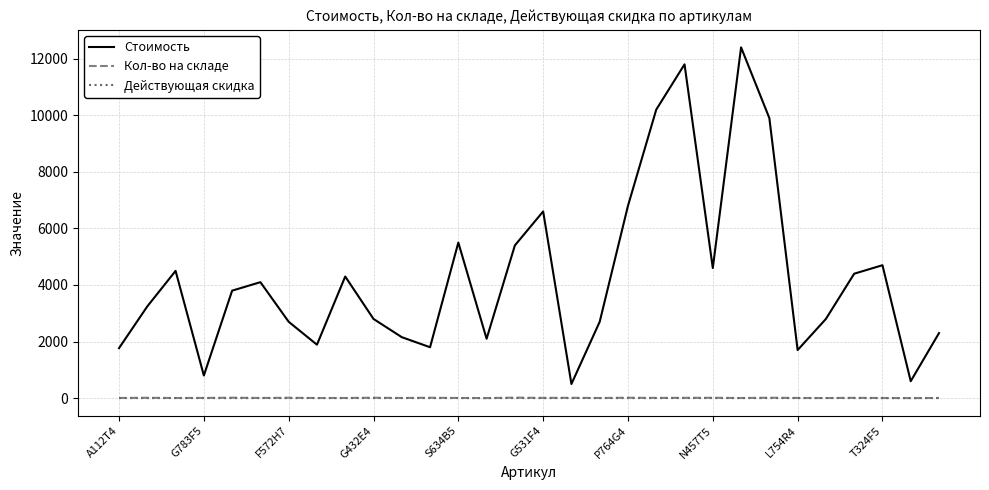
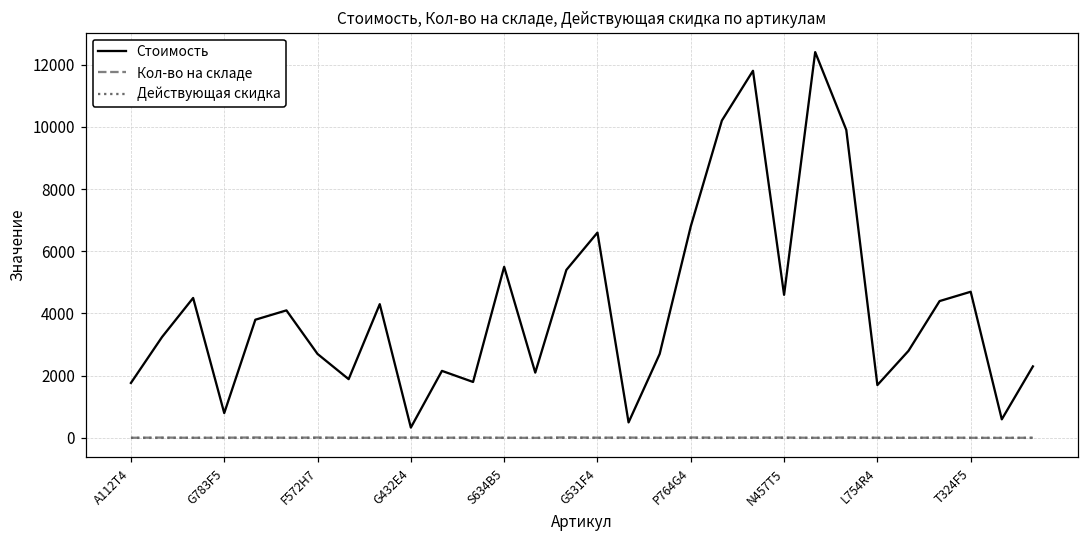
Стоимость, G432E4: 2800 -> 300
